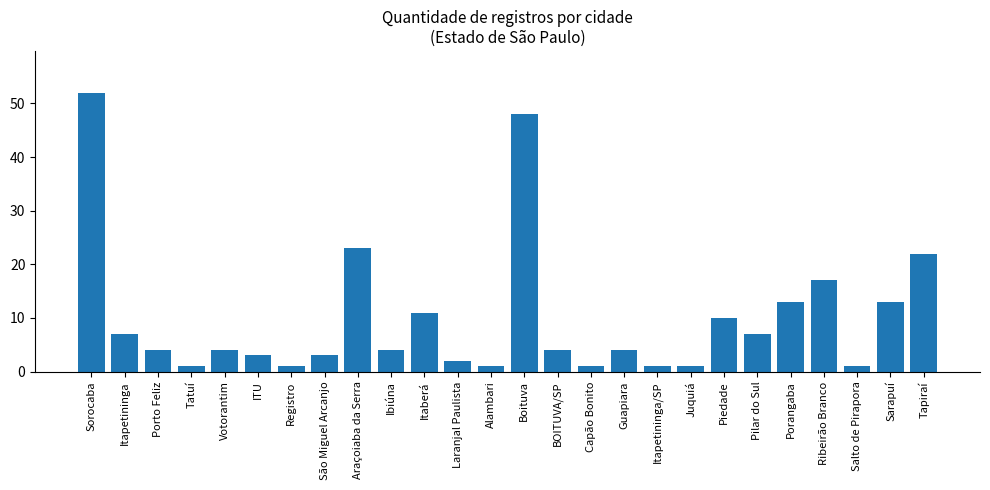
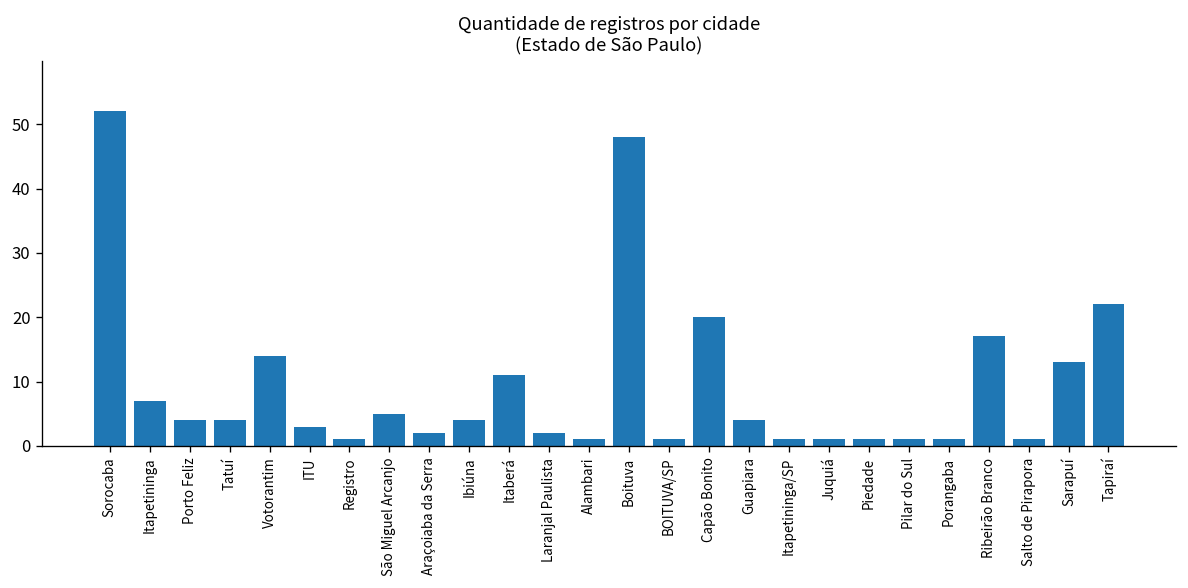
Tatuí: 1 -> 4
Votorantim: 4 -> 14
São Miguel Arcanjo: 3 -> 5
Araçoiaba da Serra: 23 -> 2
BOITUVA/SP: 4 -> 1
Capão Bonito: 1 -> 20
Piedade: 10 -> 1
Pilar do Sul: 7 -> 1
Porangaba: 13 -> 1
